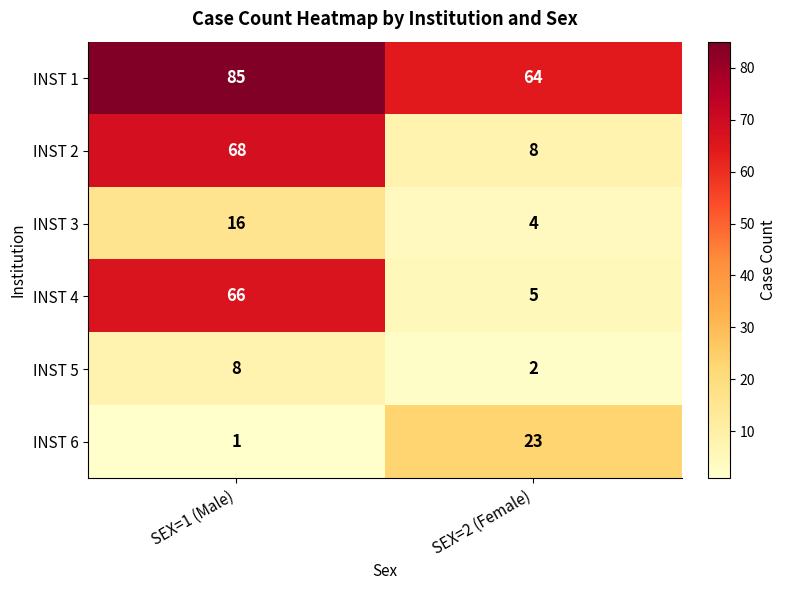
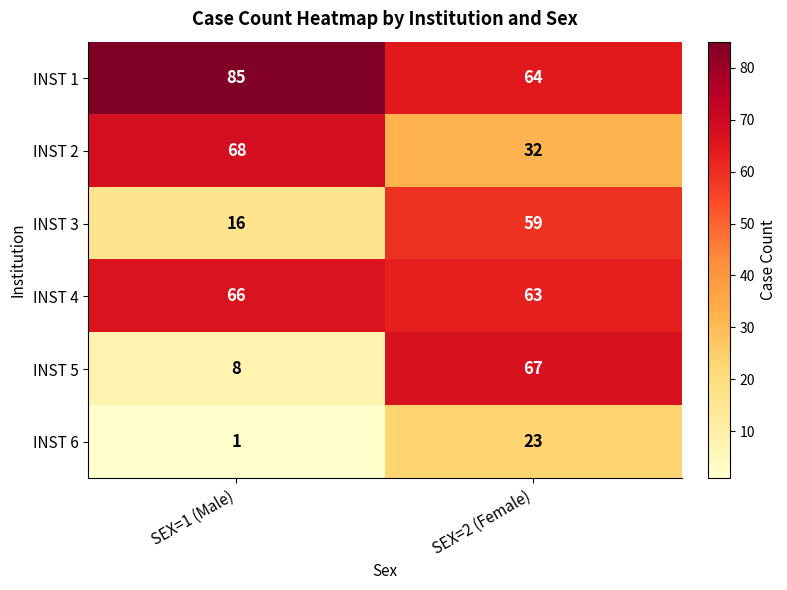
INST 2, SEX=2 (Female): 8 -> 32
INST 3, SEX=2 (Female): 4 -> 59
INST 4, SEX=2 (Female): 5 -> 63
INST 5, SEX=2 (Female): 2 -> 67
